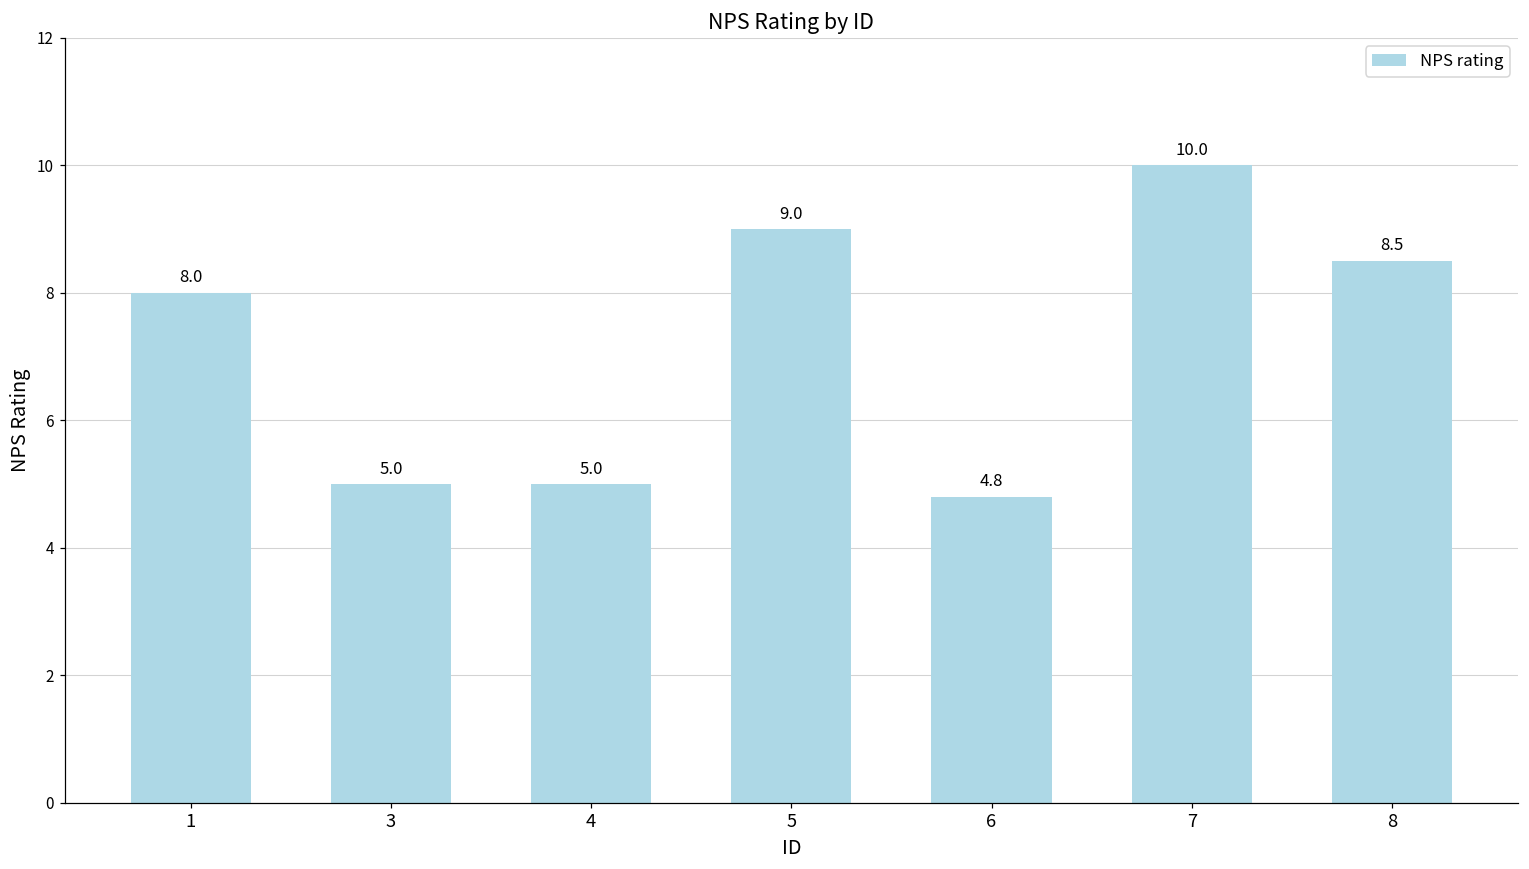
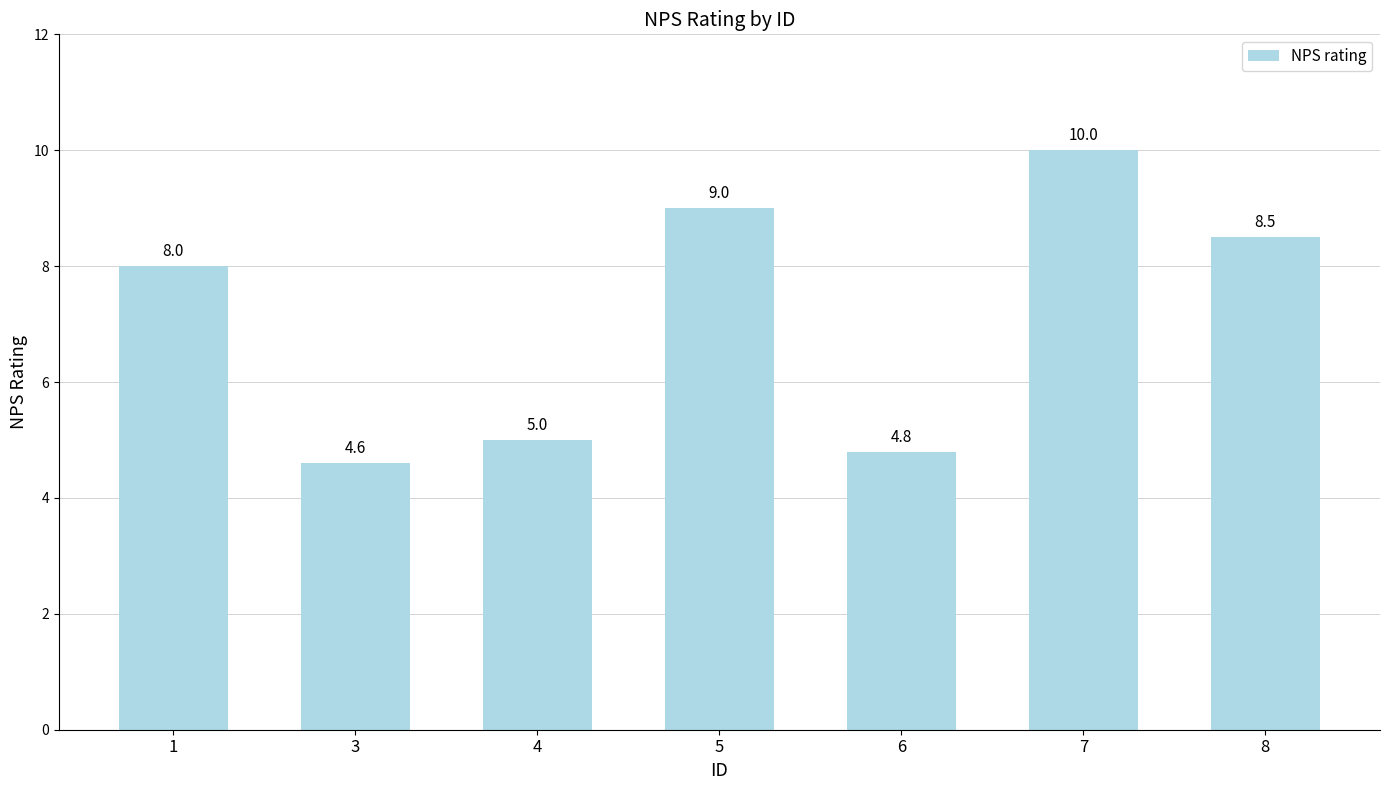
3: 5.0 -> 4.6
